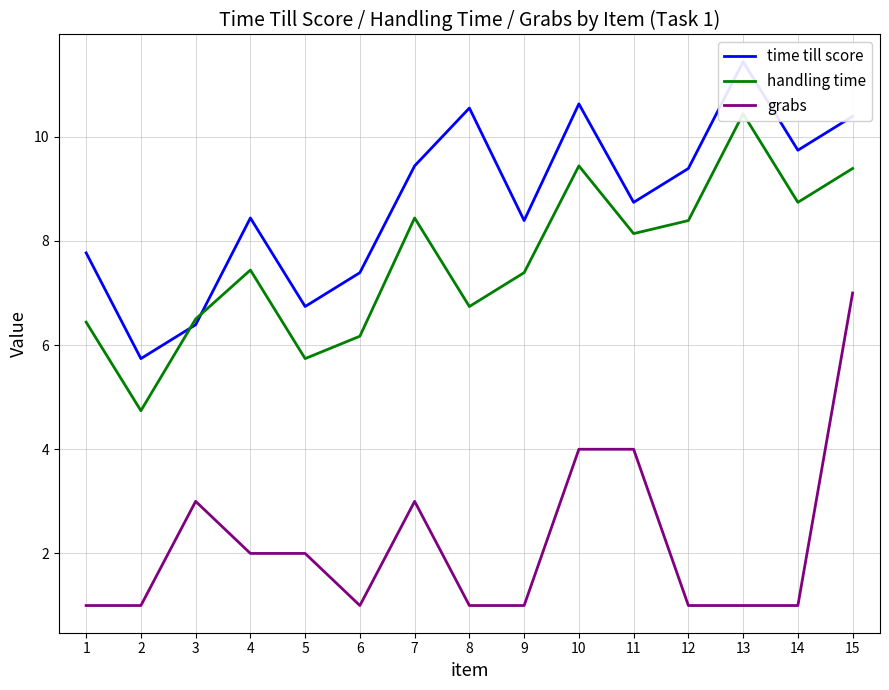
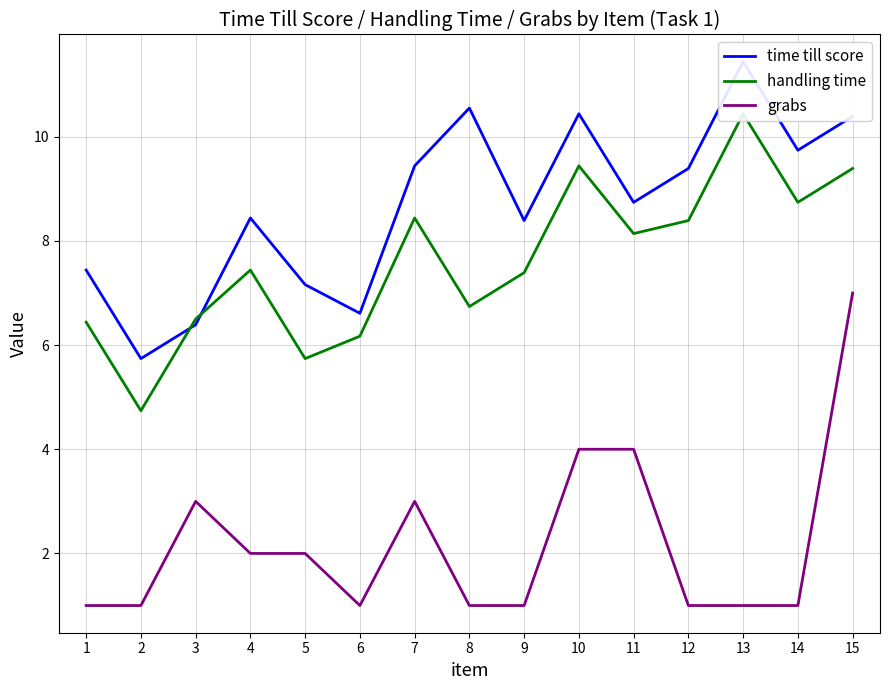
time till score, 1: 7.8 -> 7.4
time till score, 5: 6.7 -> 7.2
time till score, 6: 7.4 -> 6.6
time till score, 10: 10.6 -> 10.4
